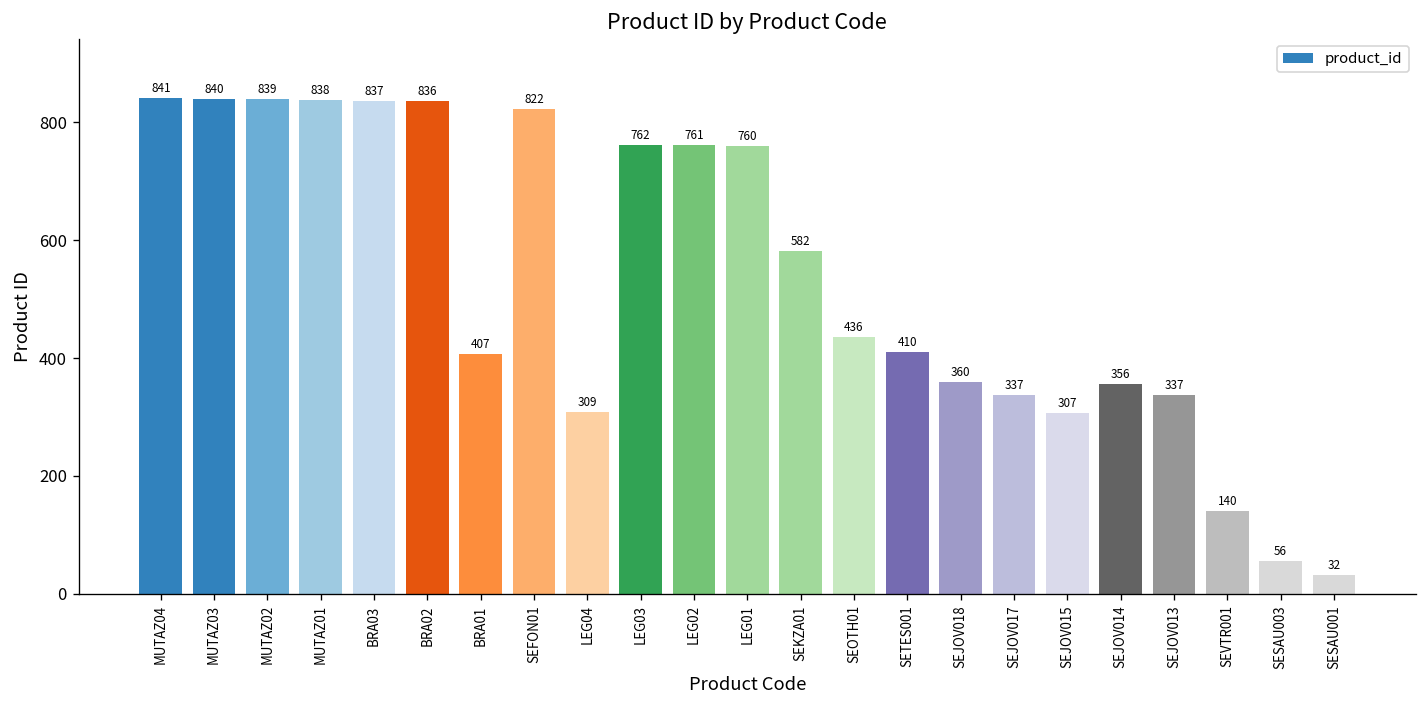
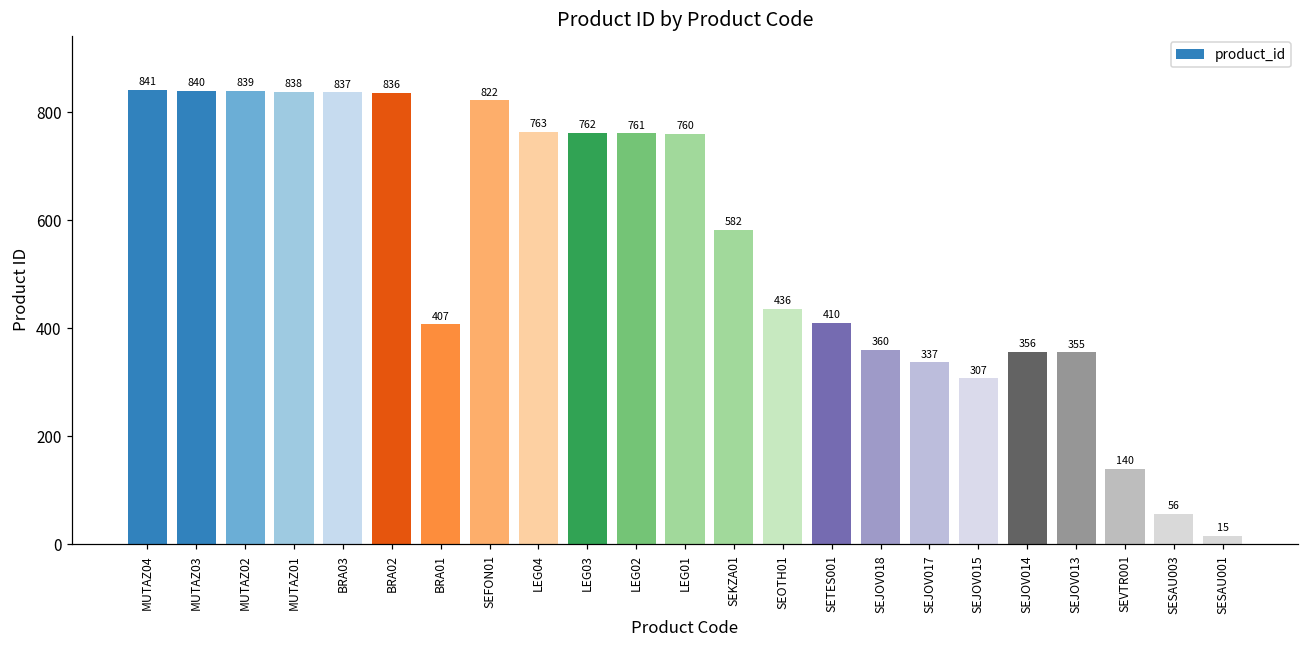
LEG04: 309 -> 763
SEJOV013: 337 -> 355
SESAU001: 32 -> 15
